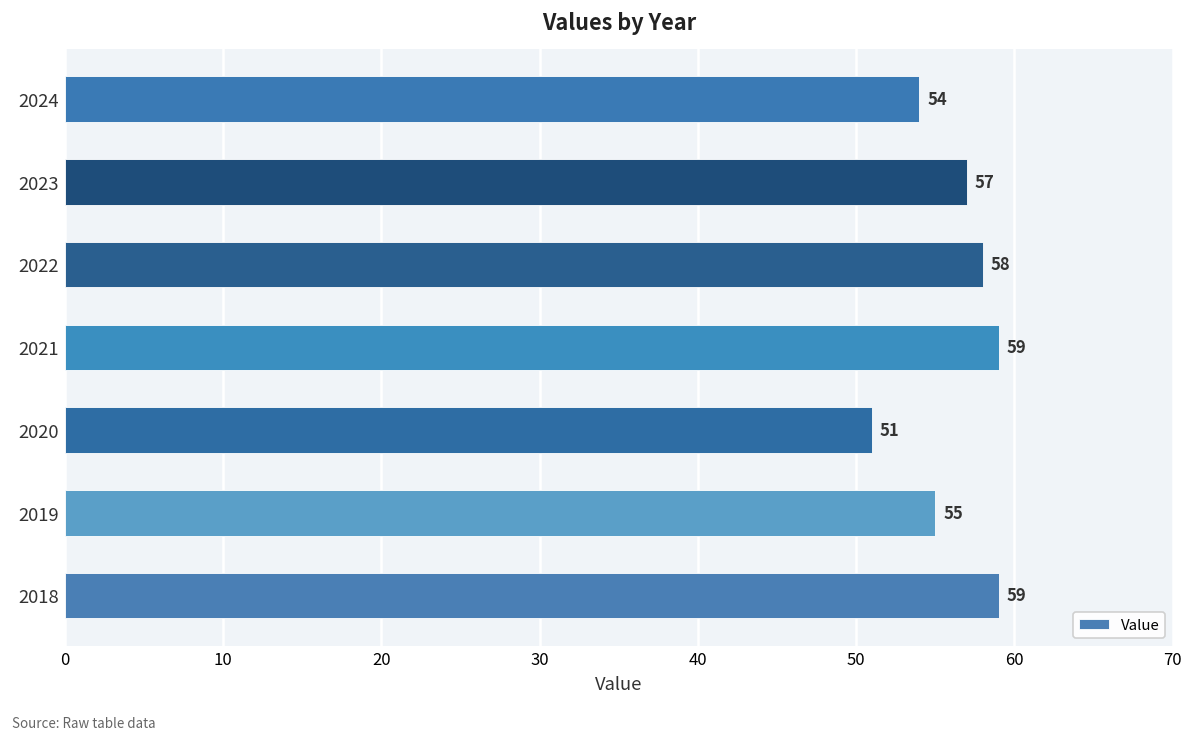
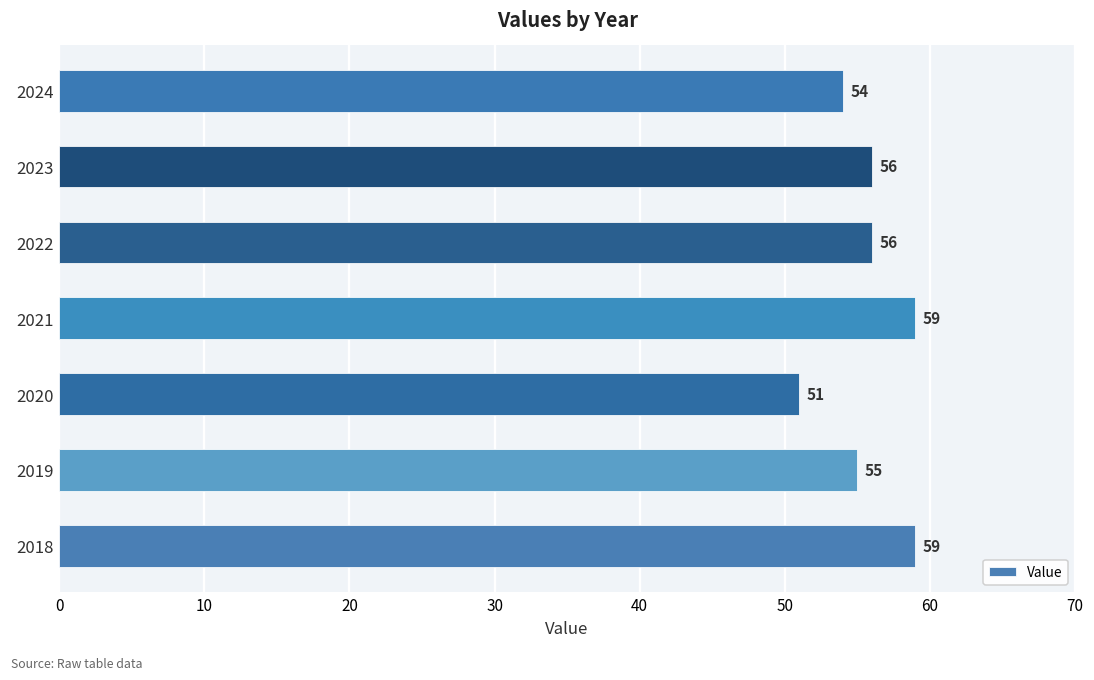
2023: 57 -> 56
2022: 58 -> 56
